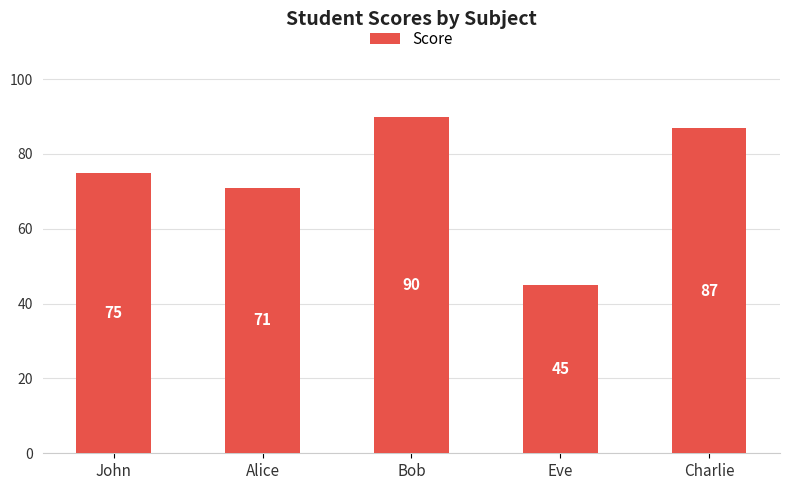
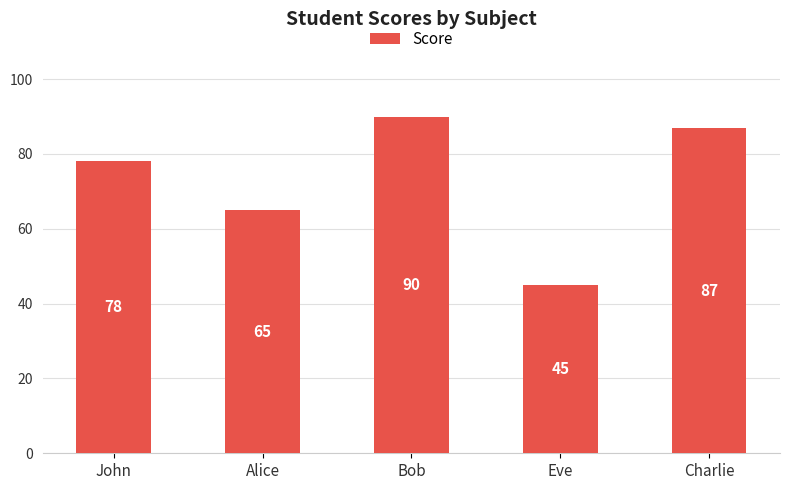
John: 75 -> 78
Alice: 71 -> 65
